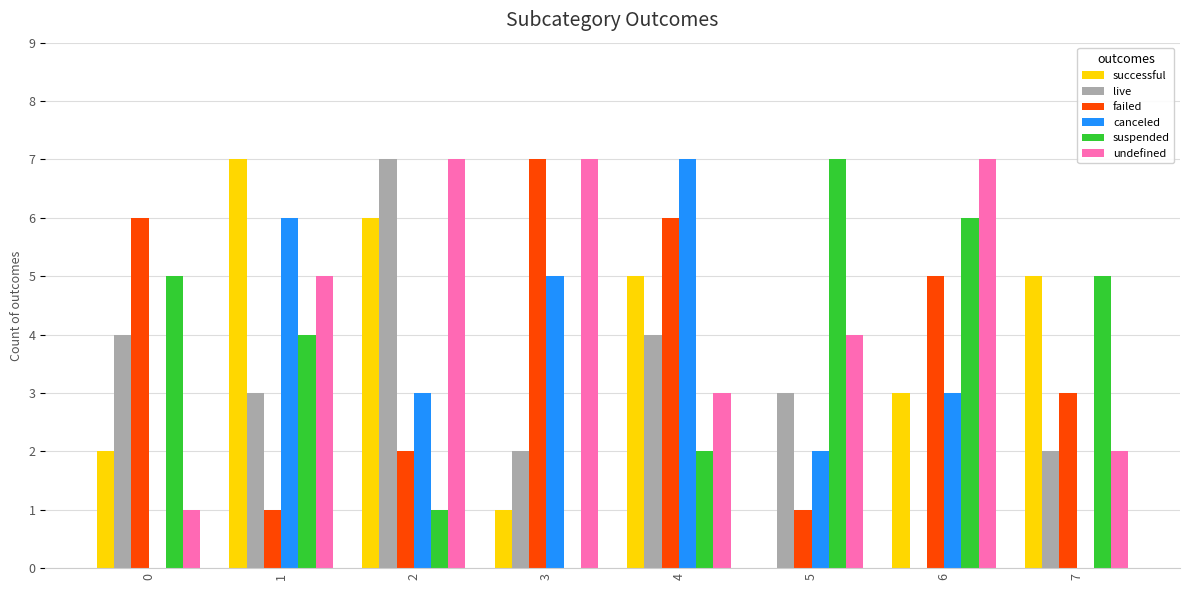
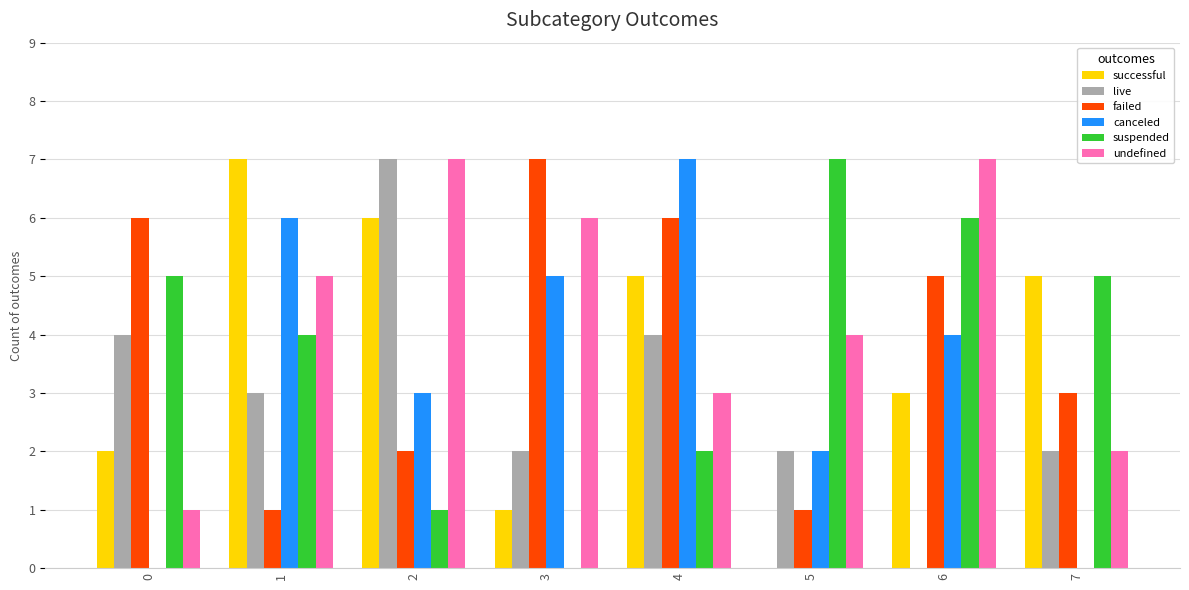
undefined, 3: 7 -> 6
live, 5: 3 -> 2
canceled, 6: 3 -> 4
